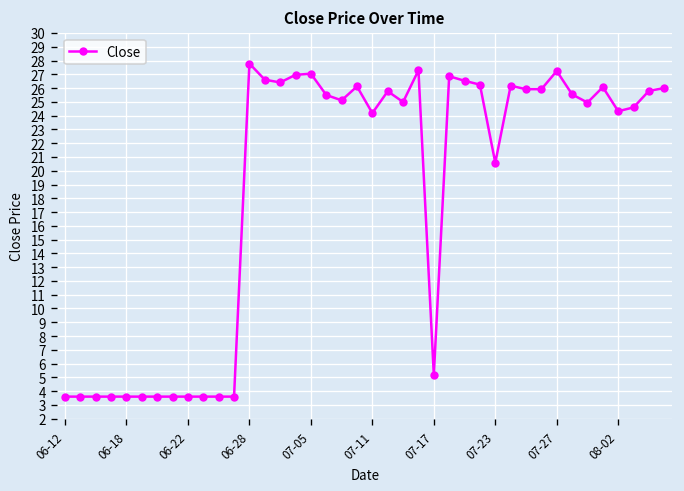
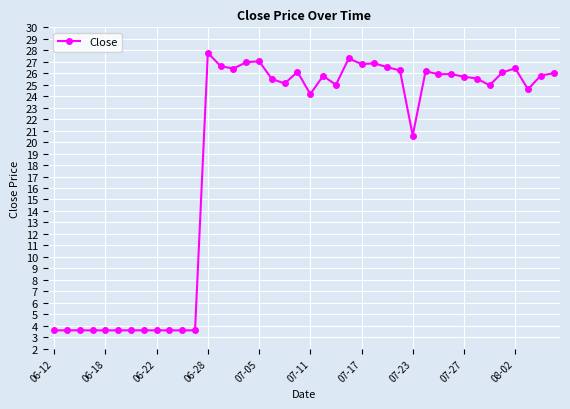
07-17: 5.2 -> 26.8
07-27: 27.2 -> 25.7
08-02: 24.3 -> 26.4
